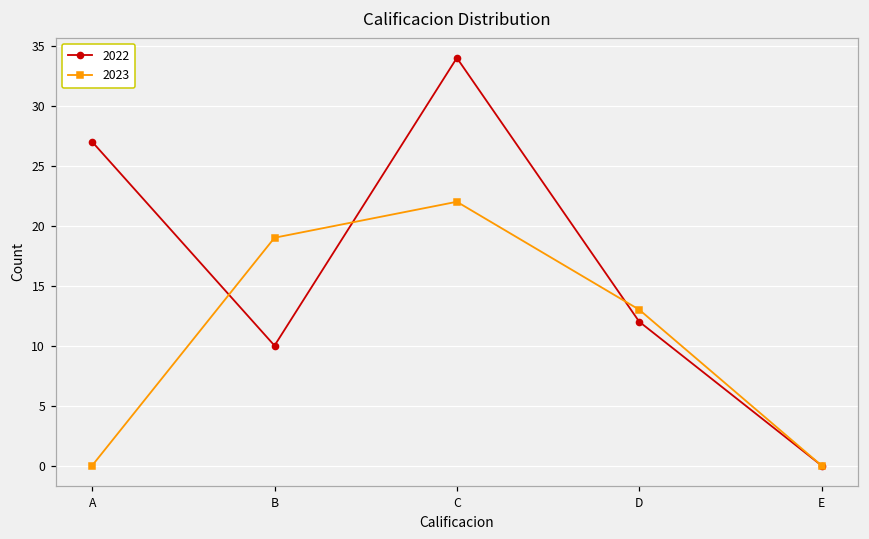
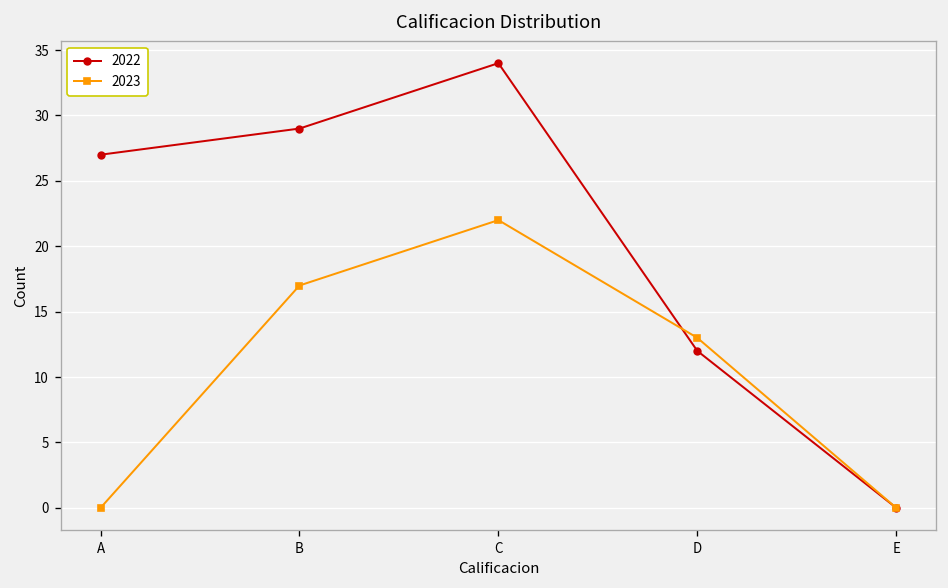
2022, B: 10 -> 29
2023, B: 19 -> 17
